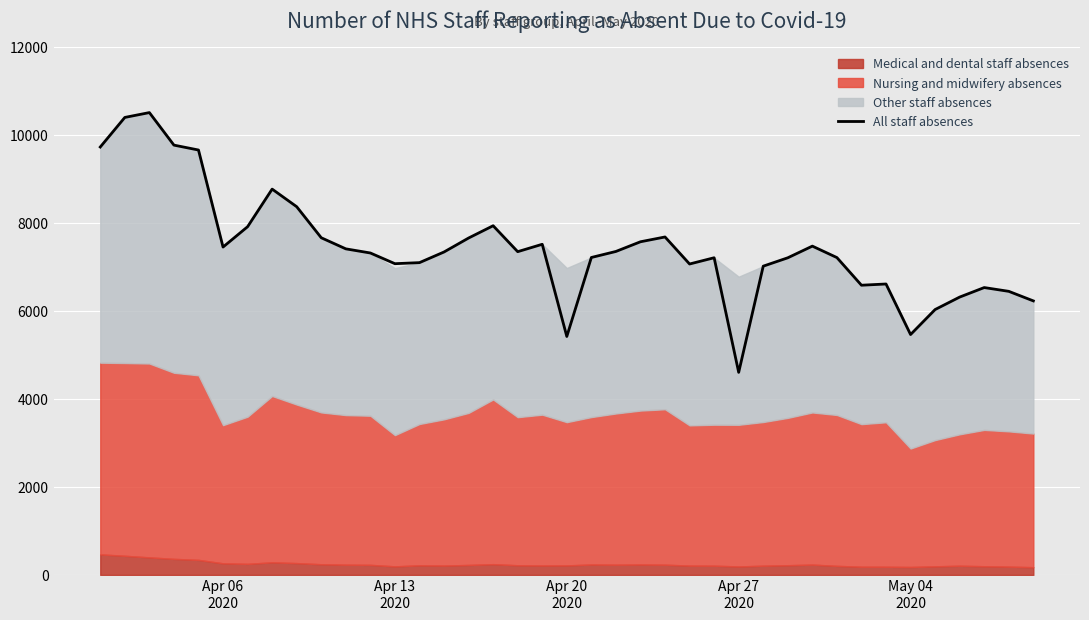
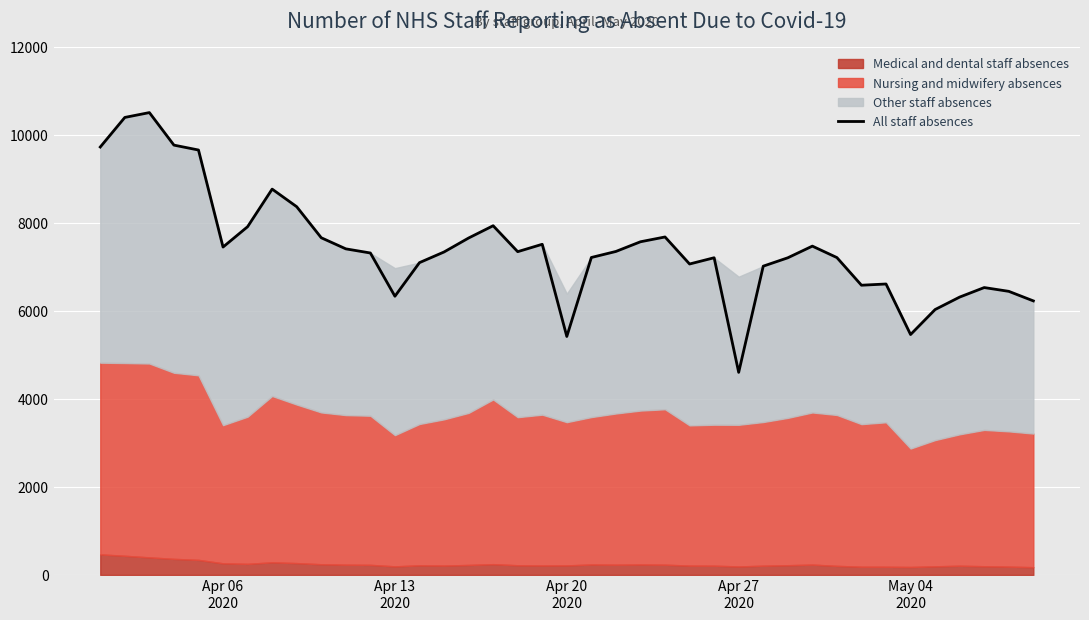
All staff absences, Apr 13 2020: 7100 -> 6300
Other staff absences, Apr 20 2020: 3500 -> 2900
